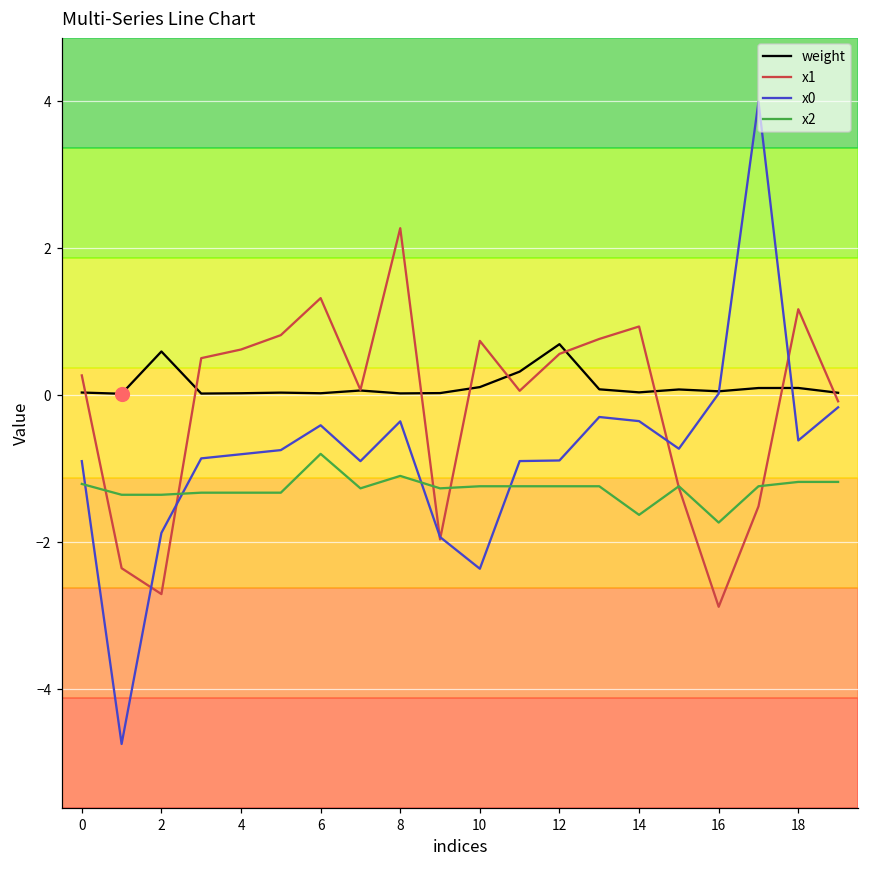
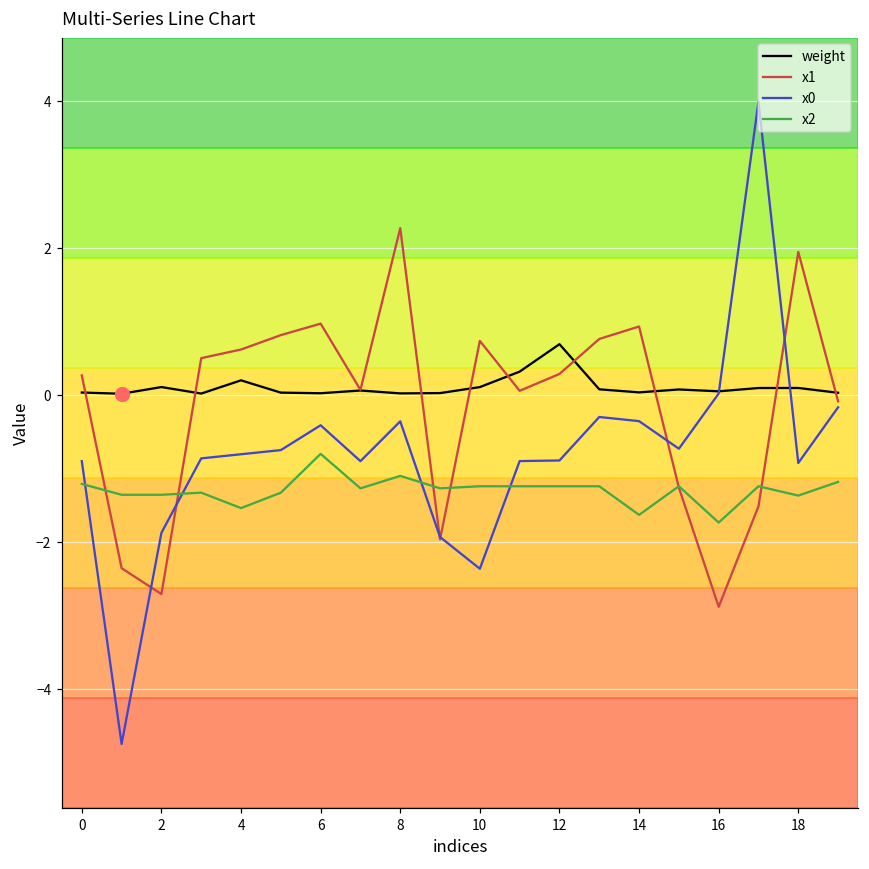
weight, 2: 0.6 -> 0.1
weight, 4: 0.0 -> 0.2
x2, 4: -1.3 -> -1.5
x1, 6: 1.3 -> 1.0
x1, 12: 0.6 -> 0.3
x1, 18: 1.2 -> 1.9
x0, 18: -0.6 -> -0.9
x2, 18: -1.2 -> -1.4
